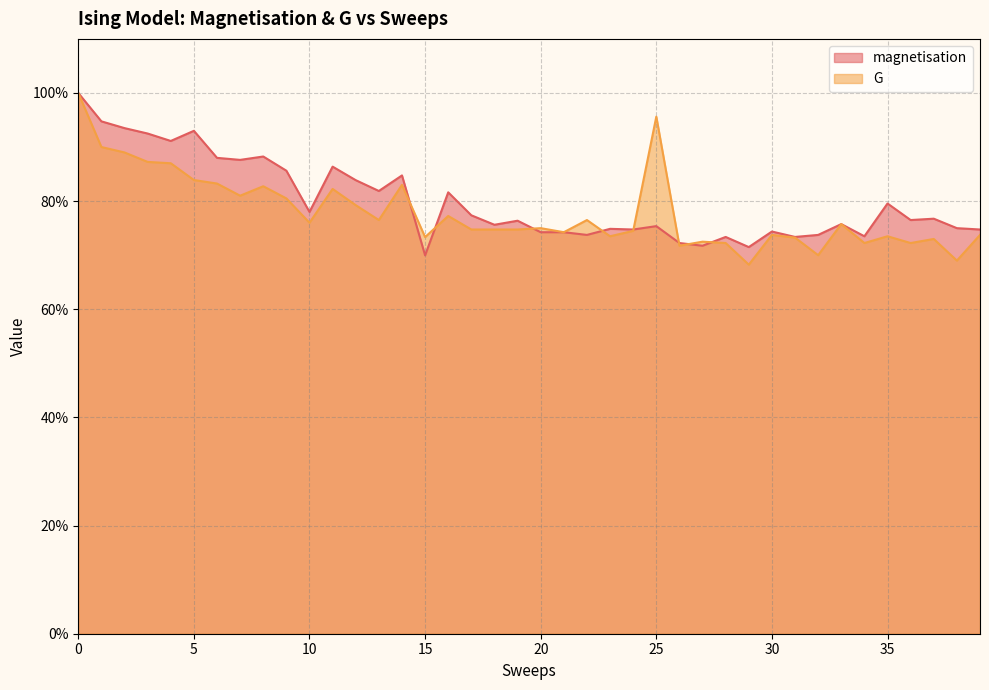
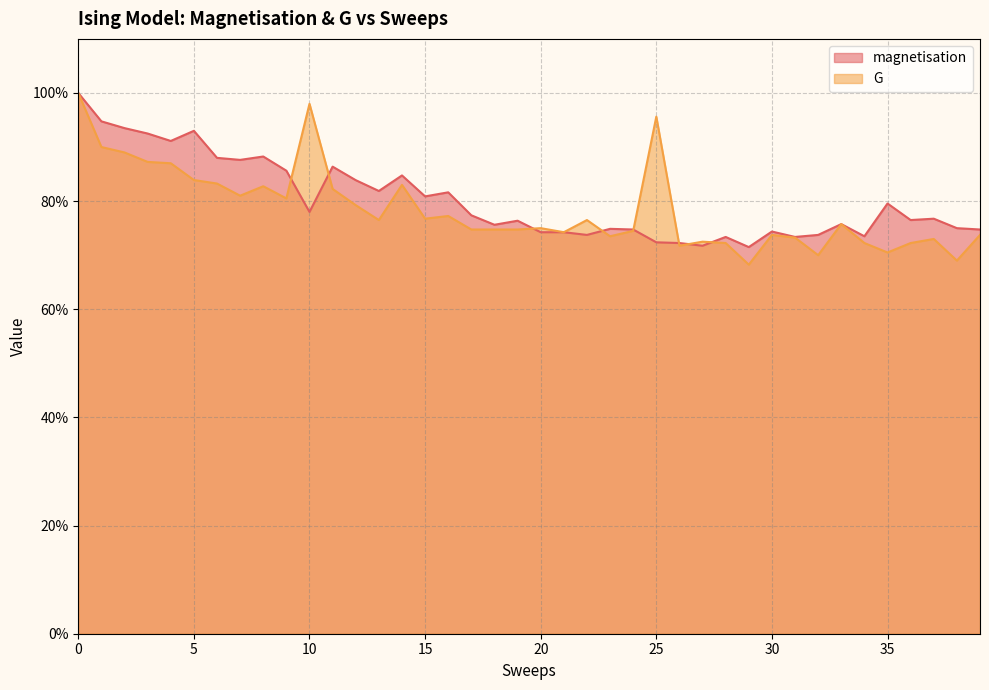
G, 10: 76% -> 98%
magnetisation, 15: 70% -> 81%
G, 15: 73% -> 77%
magnetisation, 25: 75% -> 72%
G, 35: 74% -> 71%
